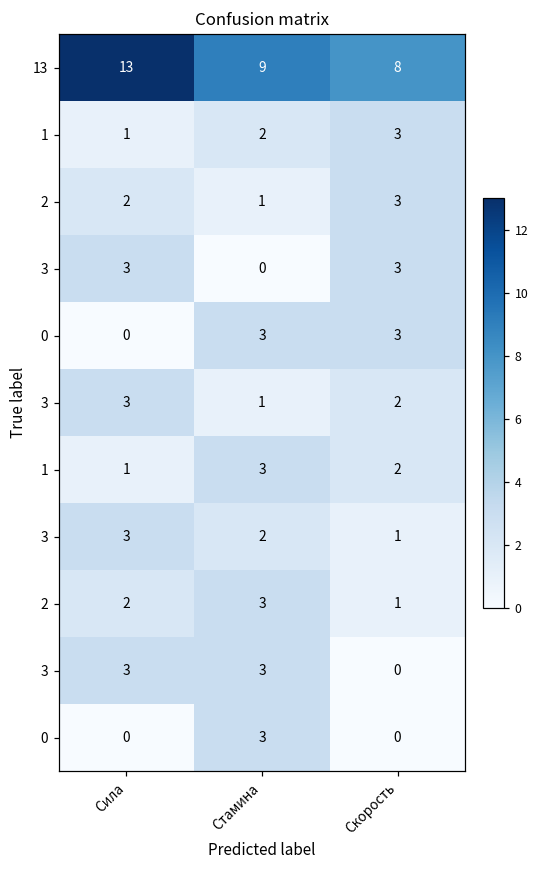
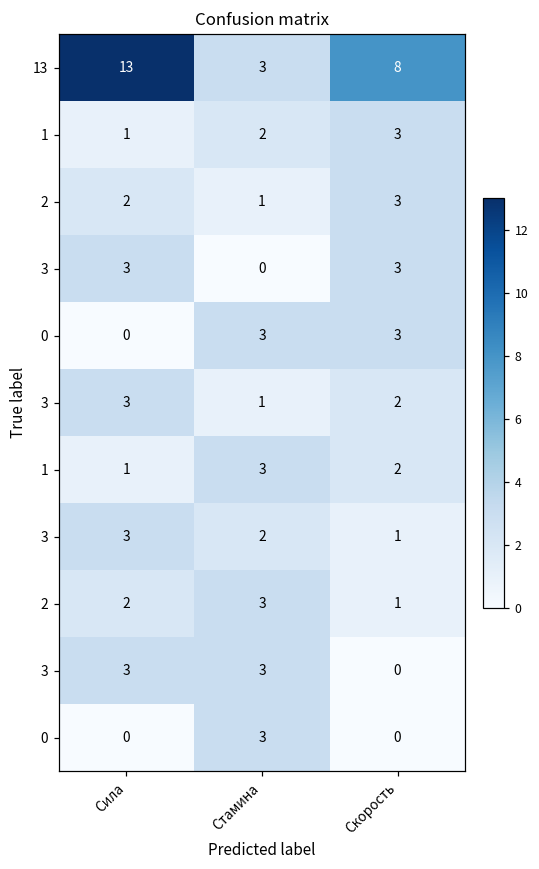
13, Стамина: 9 -> 3
